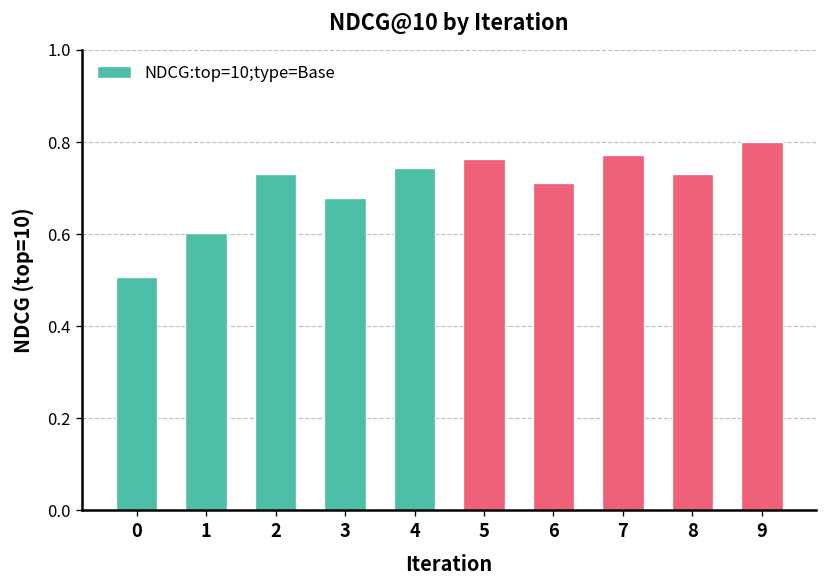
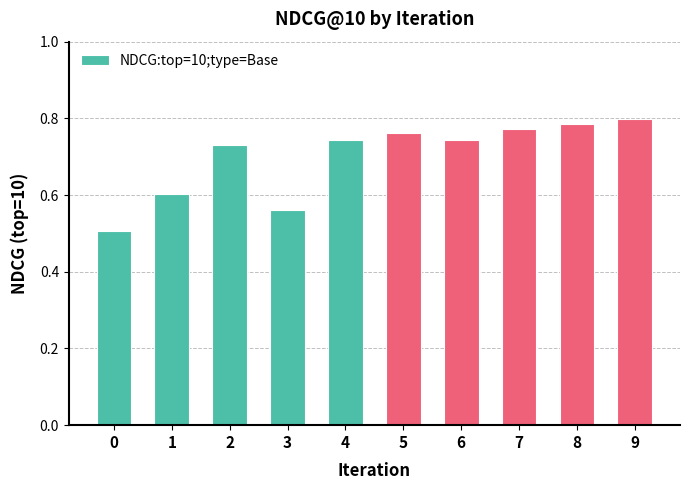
3: 0.68 -> 0.56
6: 0.71 -> 0.74
8: 0.73 -> 0.79
